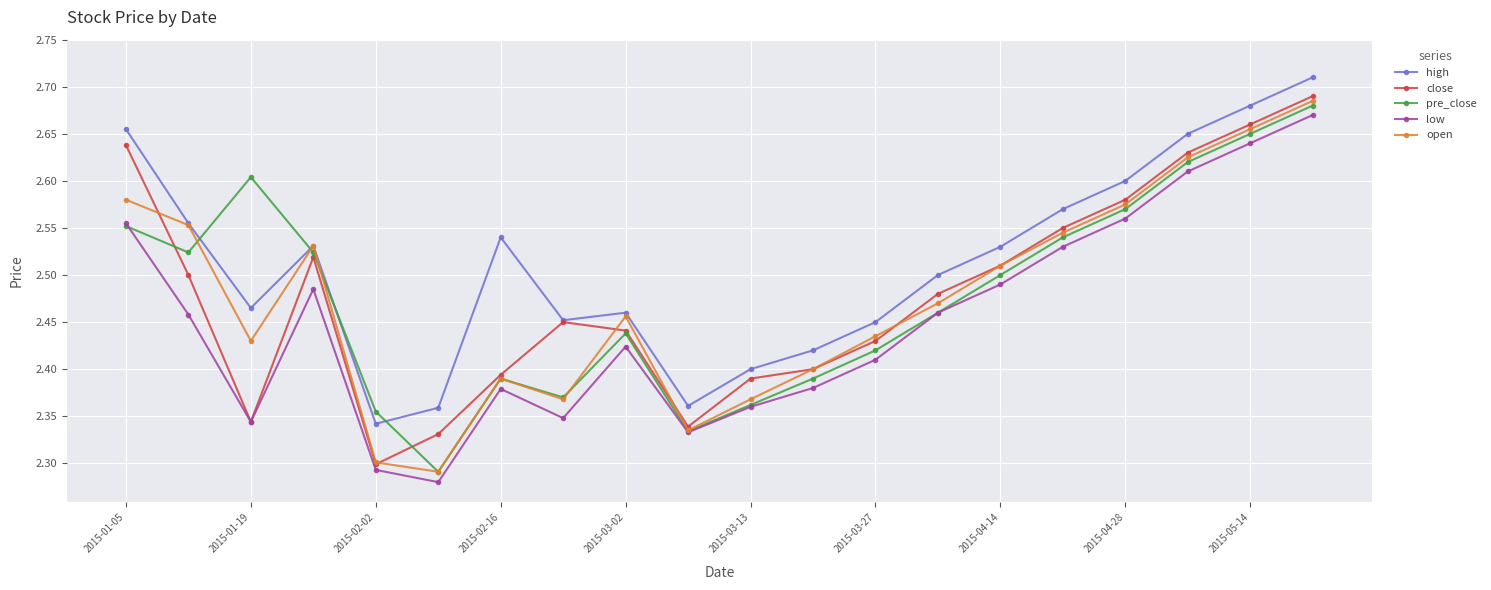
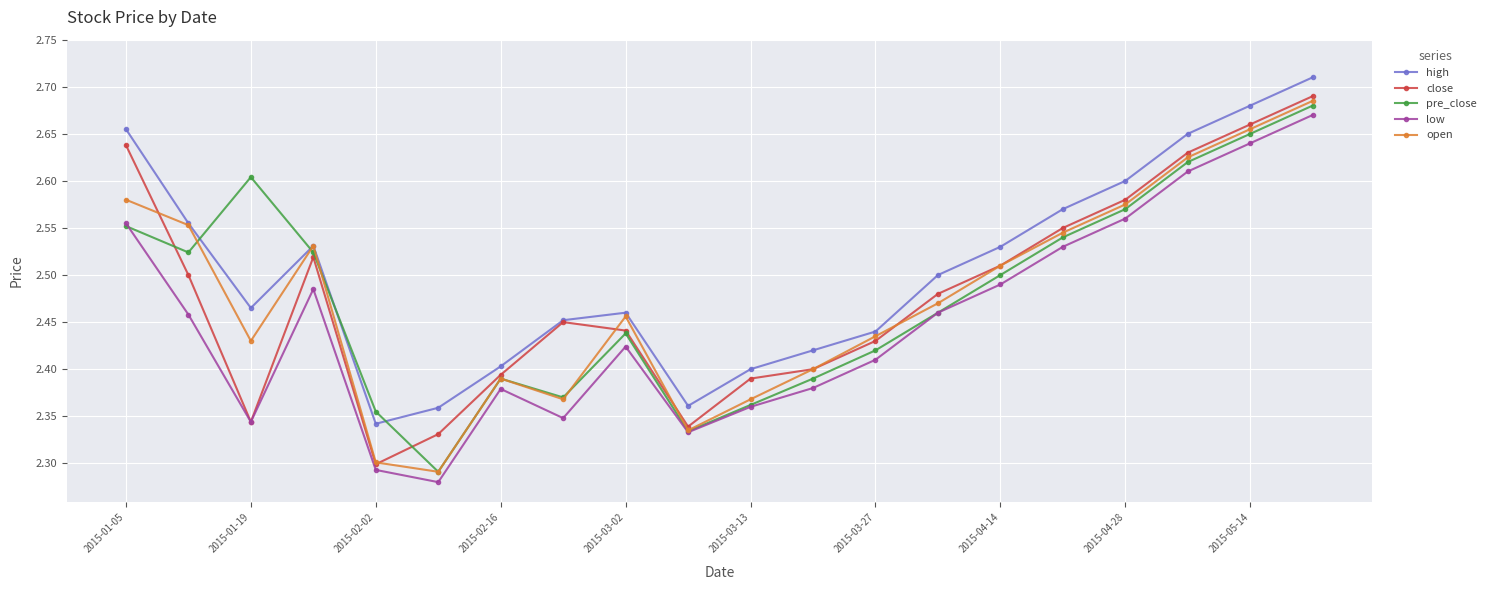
high, 2015-02-16: 2.54 -> 2.40
high, 2015-03-27: 2.45 -> 2.44
